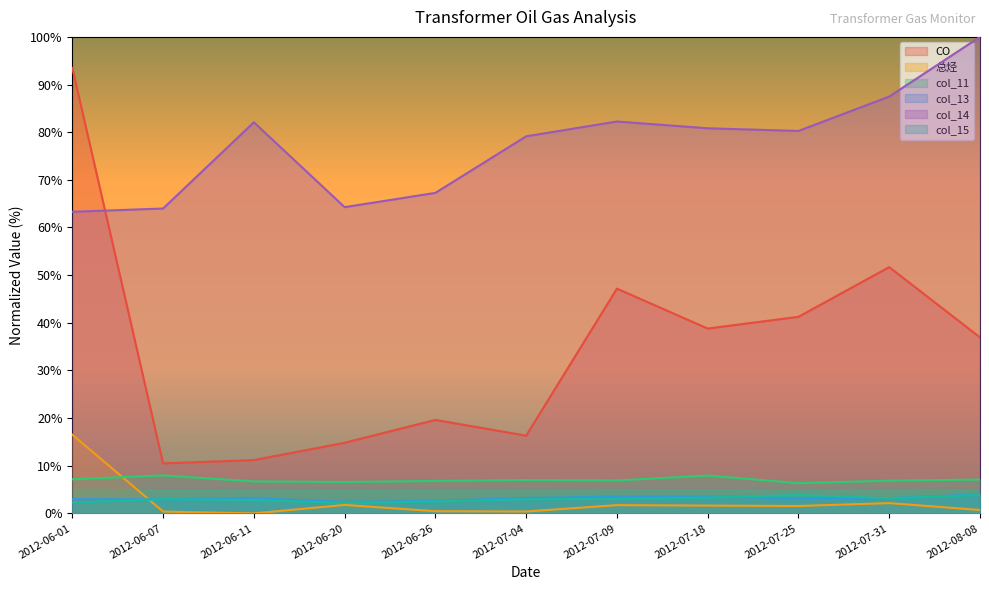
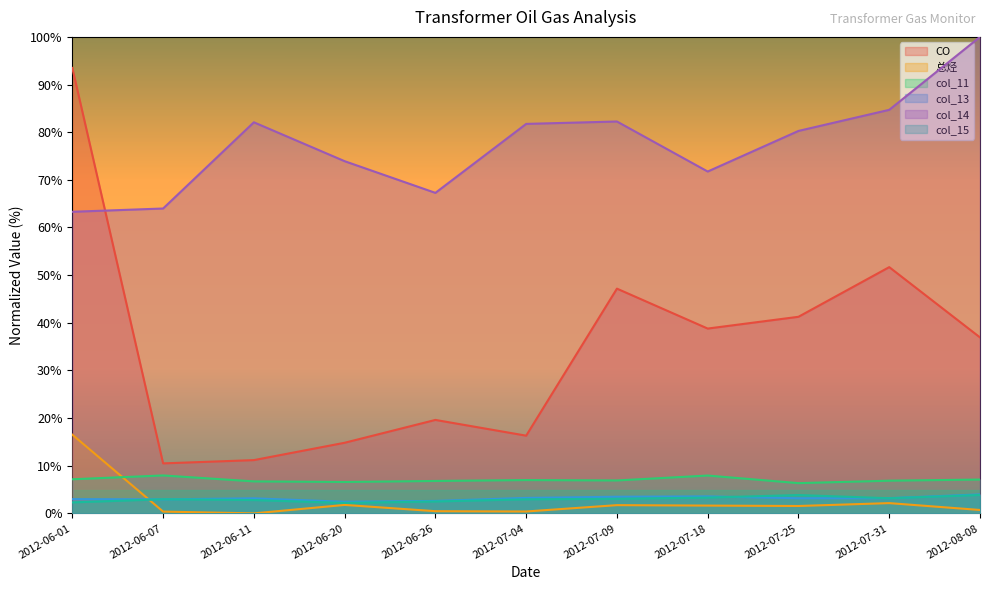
col_14, 2012-06-20: 64% -> 74%
col_14, 2012-07-04: 79% -> 82%
col_14, 2012-07-18: 81% -> 72%
col_14, 2012-07-31: 87% -> 85%
